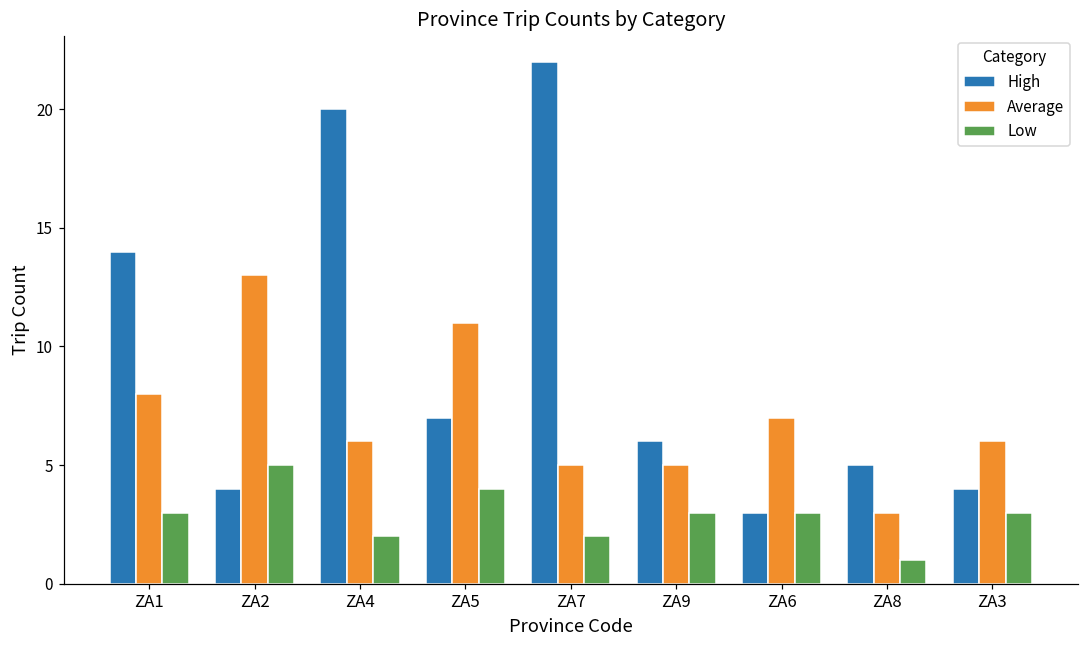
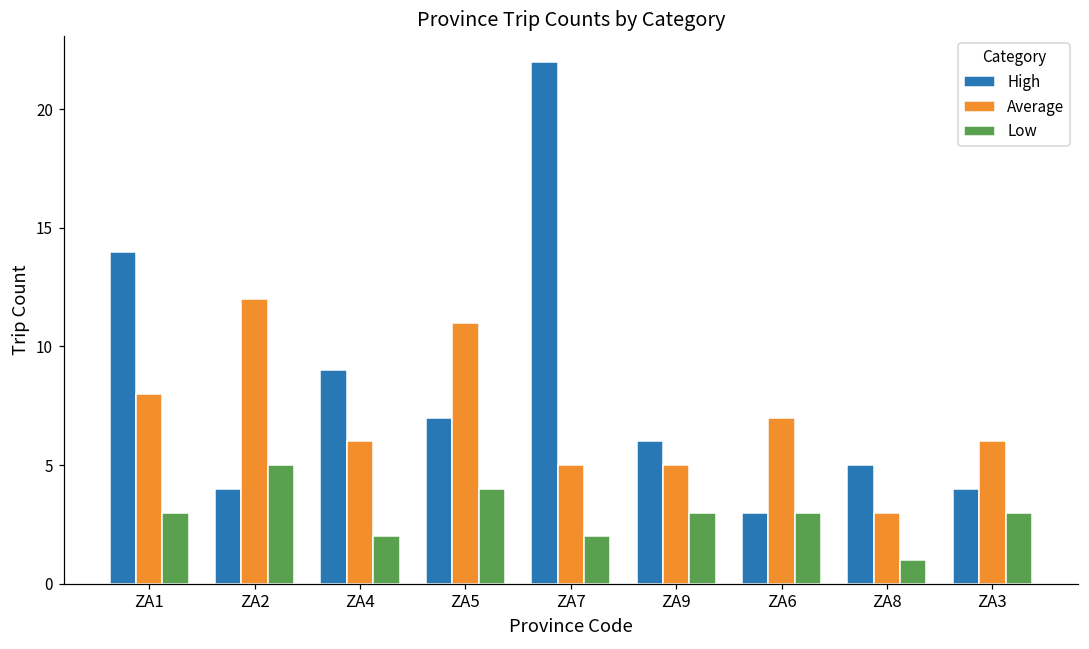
Average, ZA2: 13 -> 12
High, ZA4: 20 -> 9
